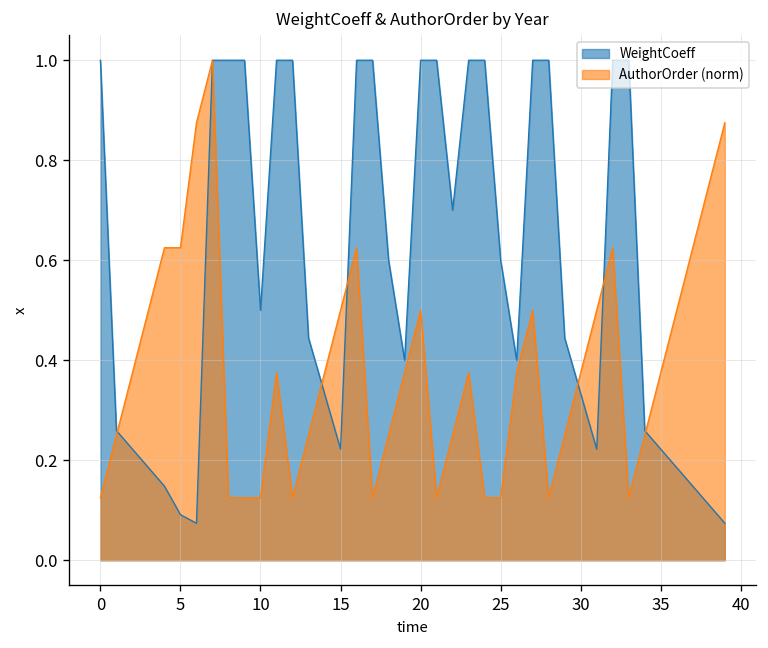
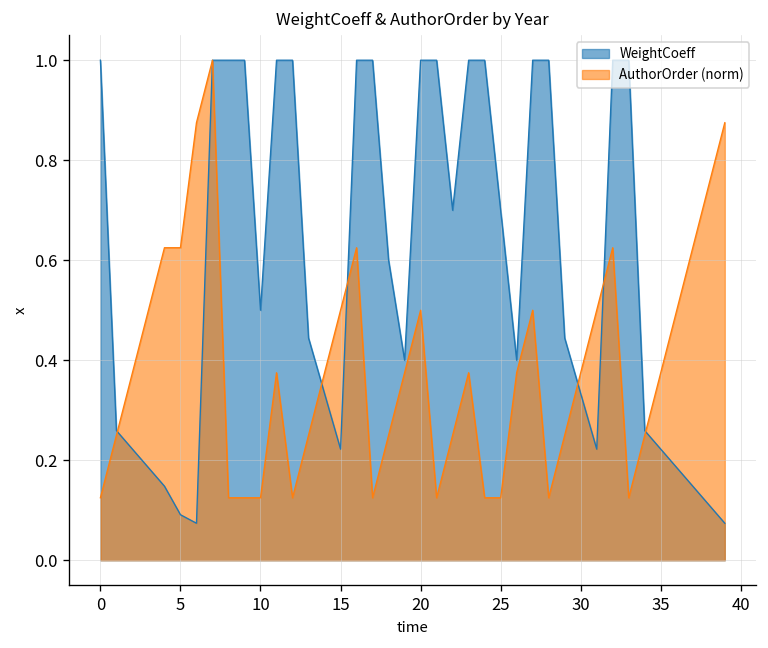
WeightCoeff, 25: 0.6 -> 0.7
